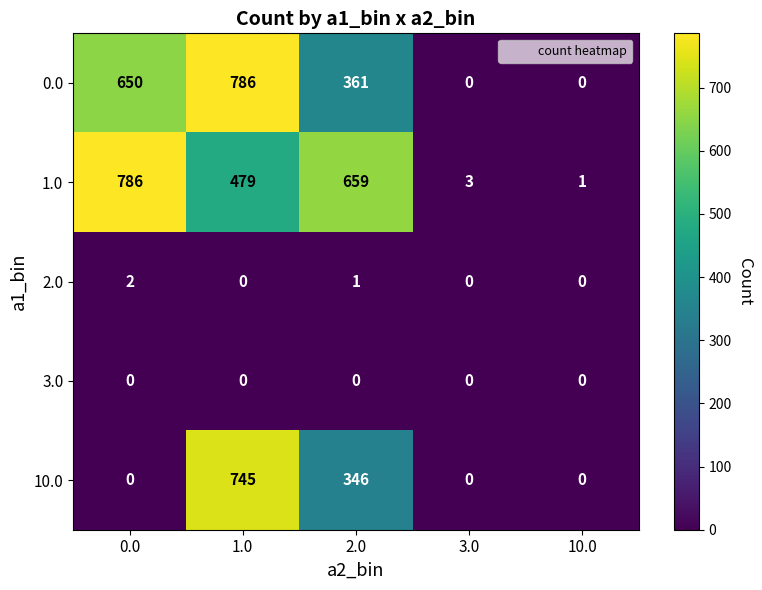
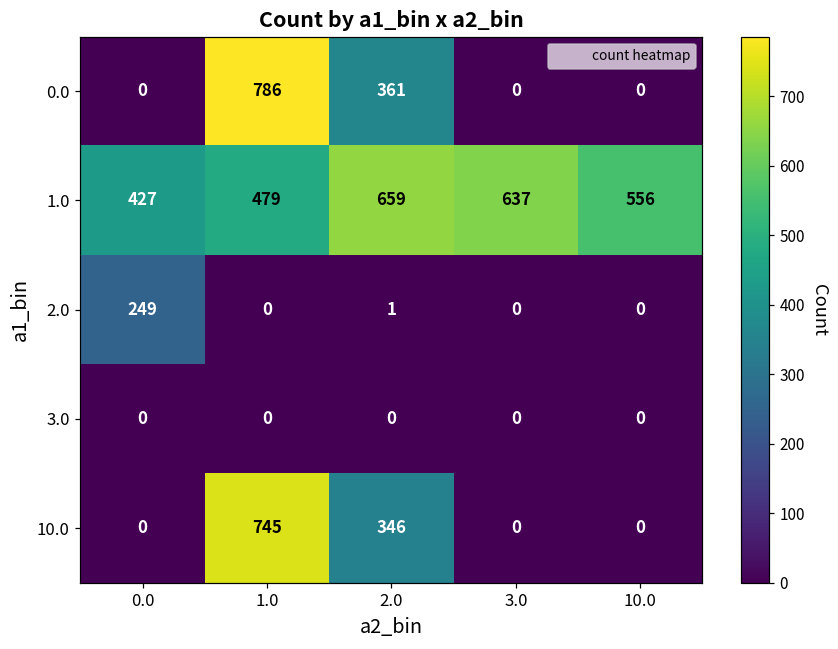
0.0, 0.0: 650 -> 0
1.0, 0.0: 786 -> 427
1.0, 3.0: 3 -> 637
1.0, 10.0: 1 -> 556
2.0, 0.0: 2 -> 249
